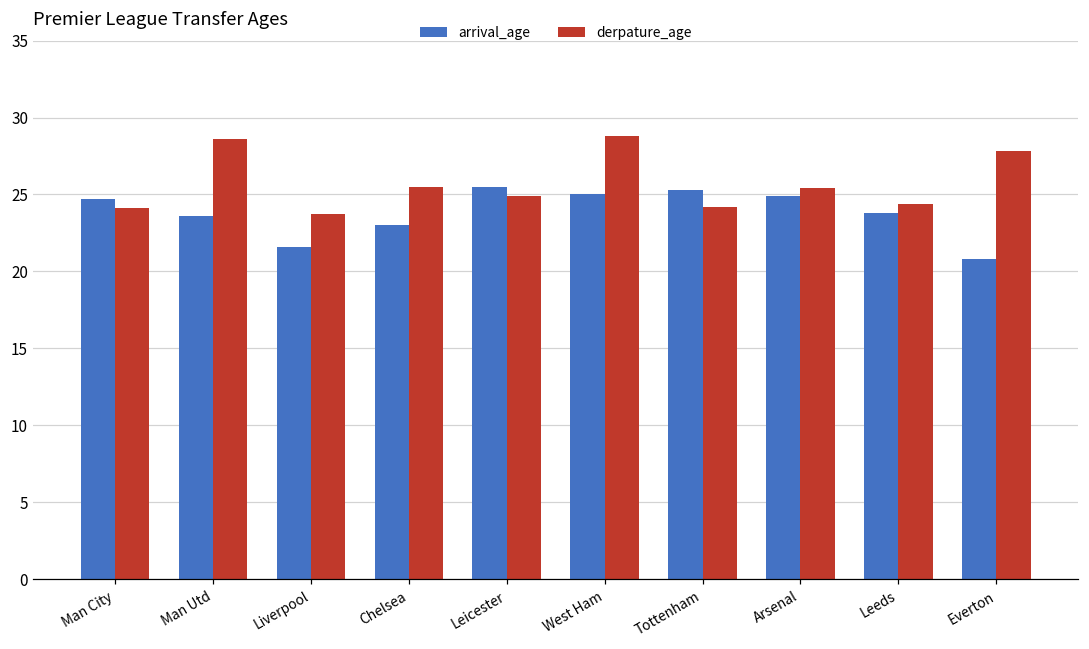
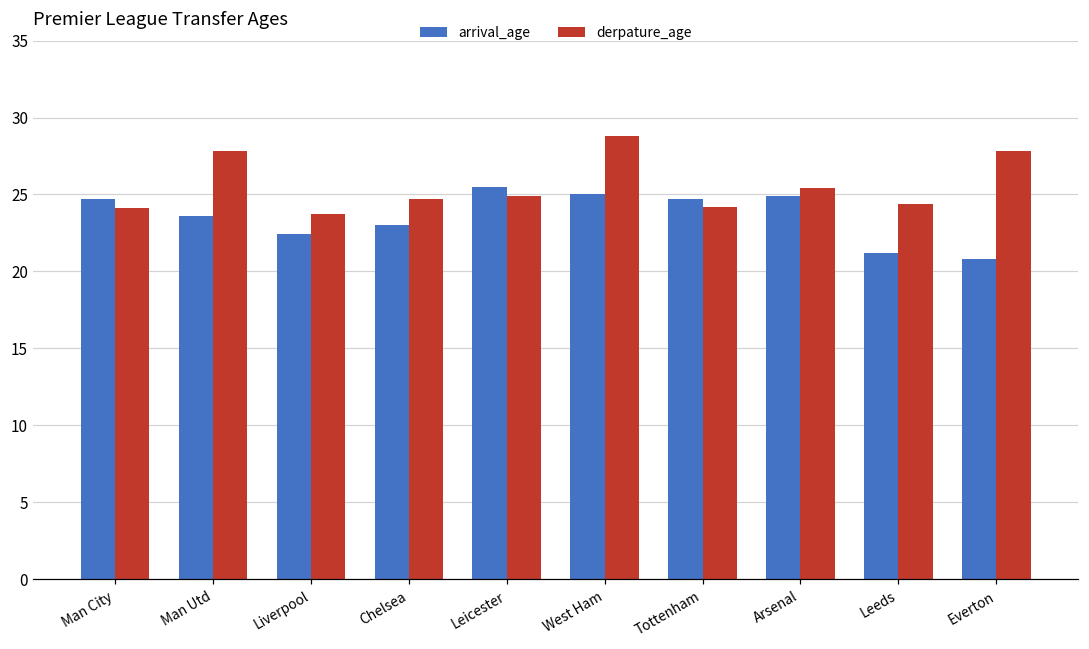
derpature_age, Man Utd: 28.6 -> 27.8
arrival_age, Liverpool: 21.6 -> 22.4
derpature_age, Chelsea: 25.5 -> 24.7
arrival_age, Tottenham: 25.3 -> 24.7
arrival_age, Leeds: 23.8 -> 21.2
